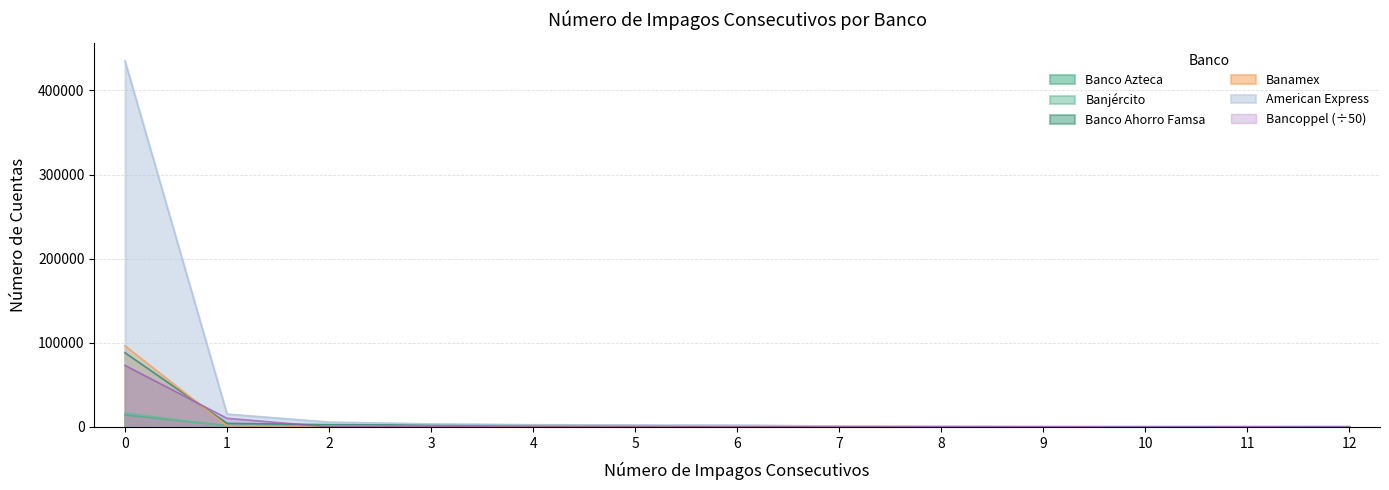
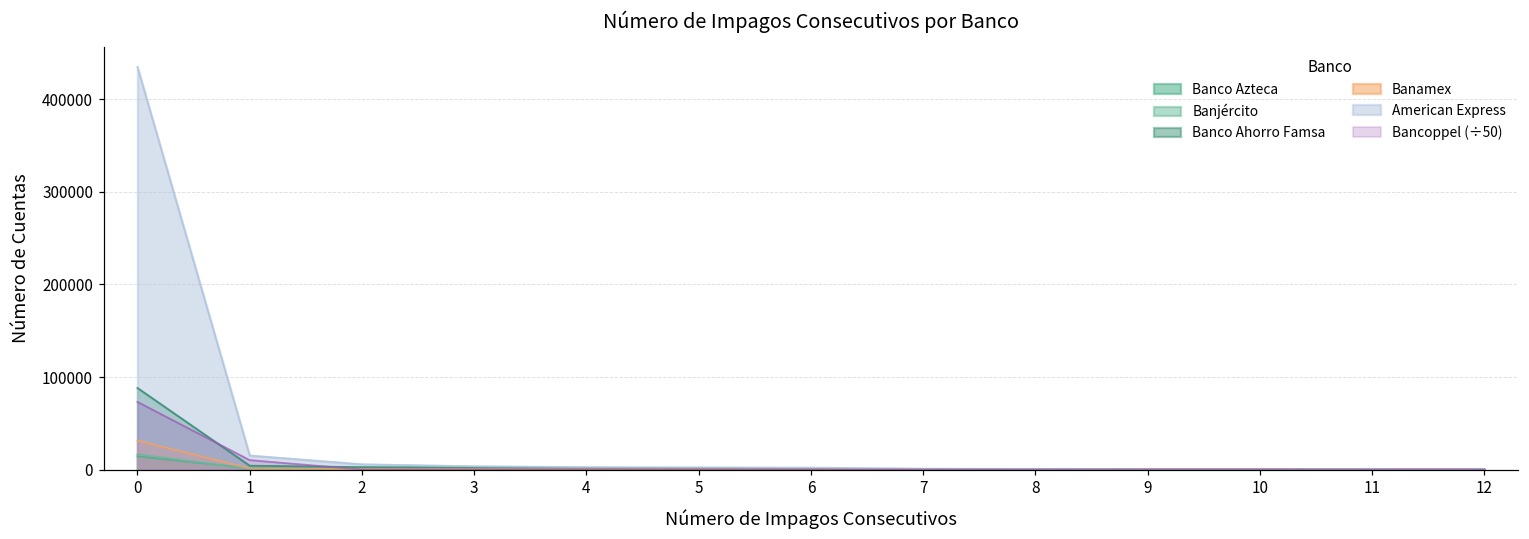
Banamex, 0: 100000 -> 30000
